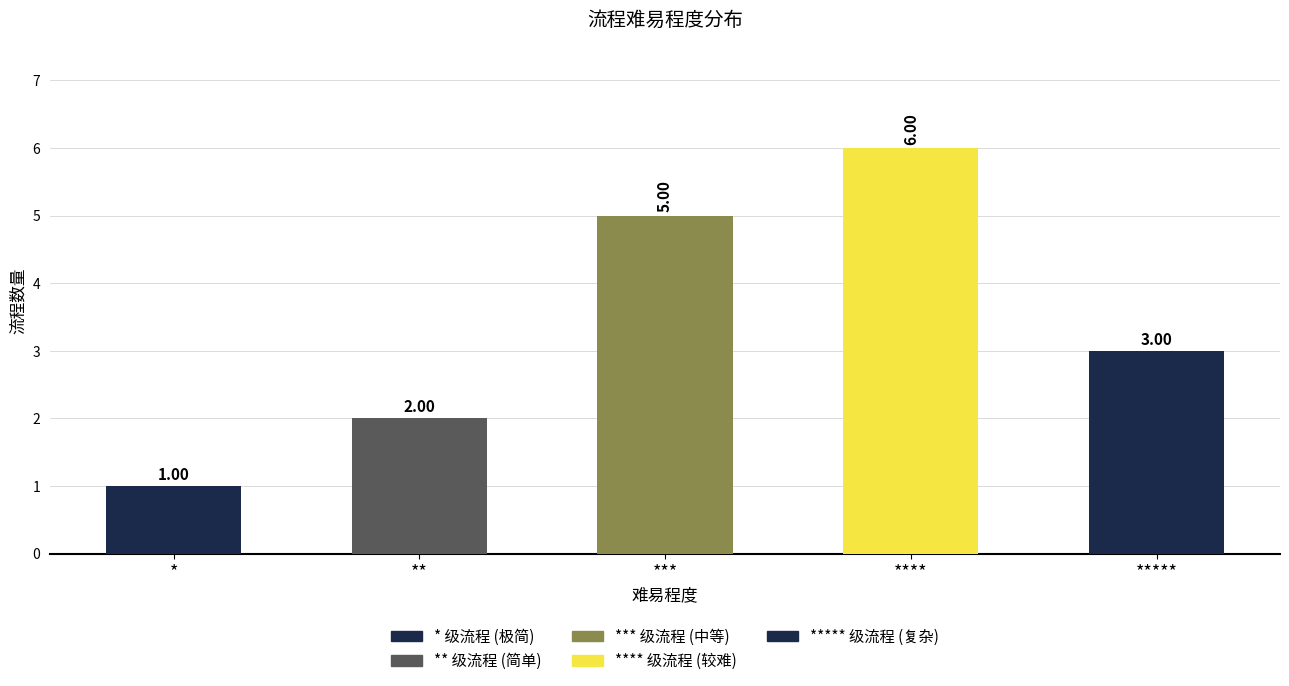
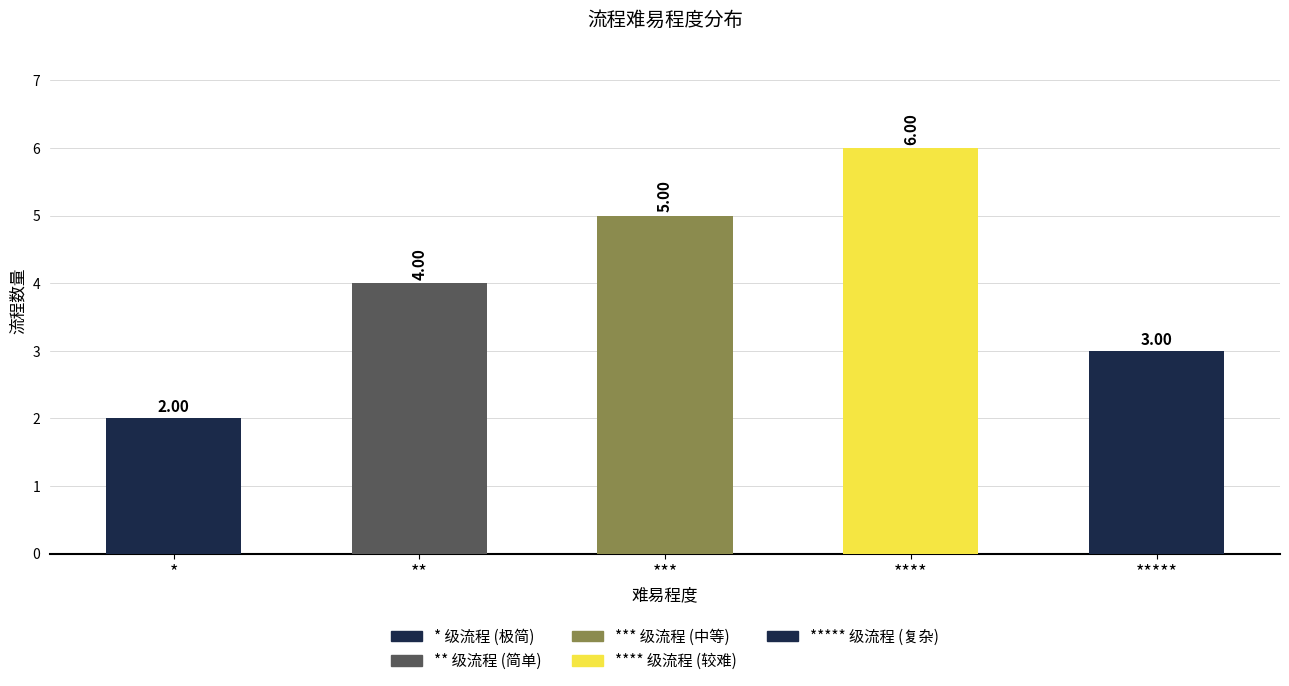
*: 1.00 -> 2.00
**: 2.00 -> 4.00
